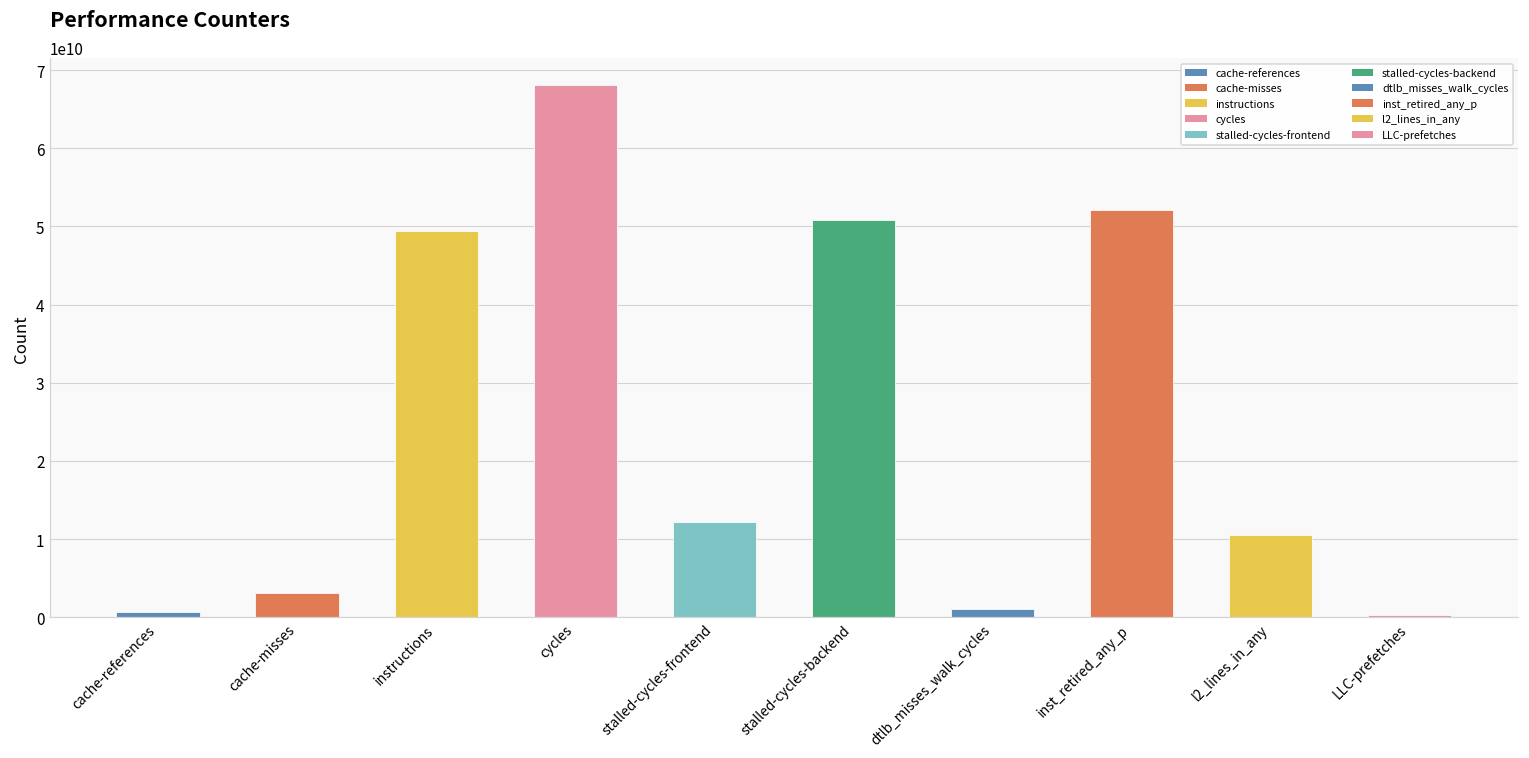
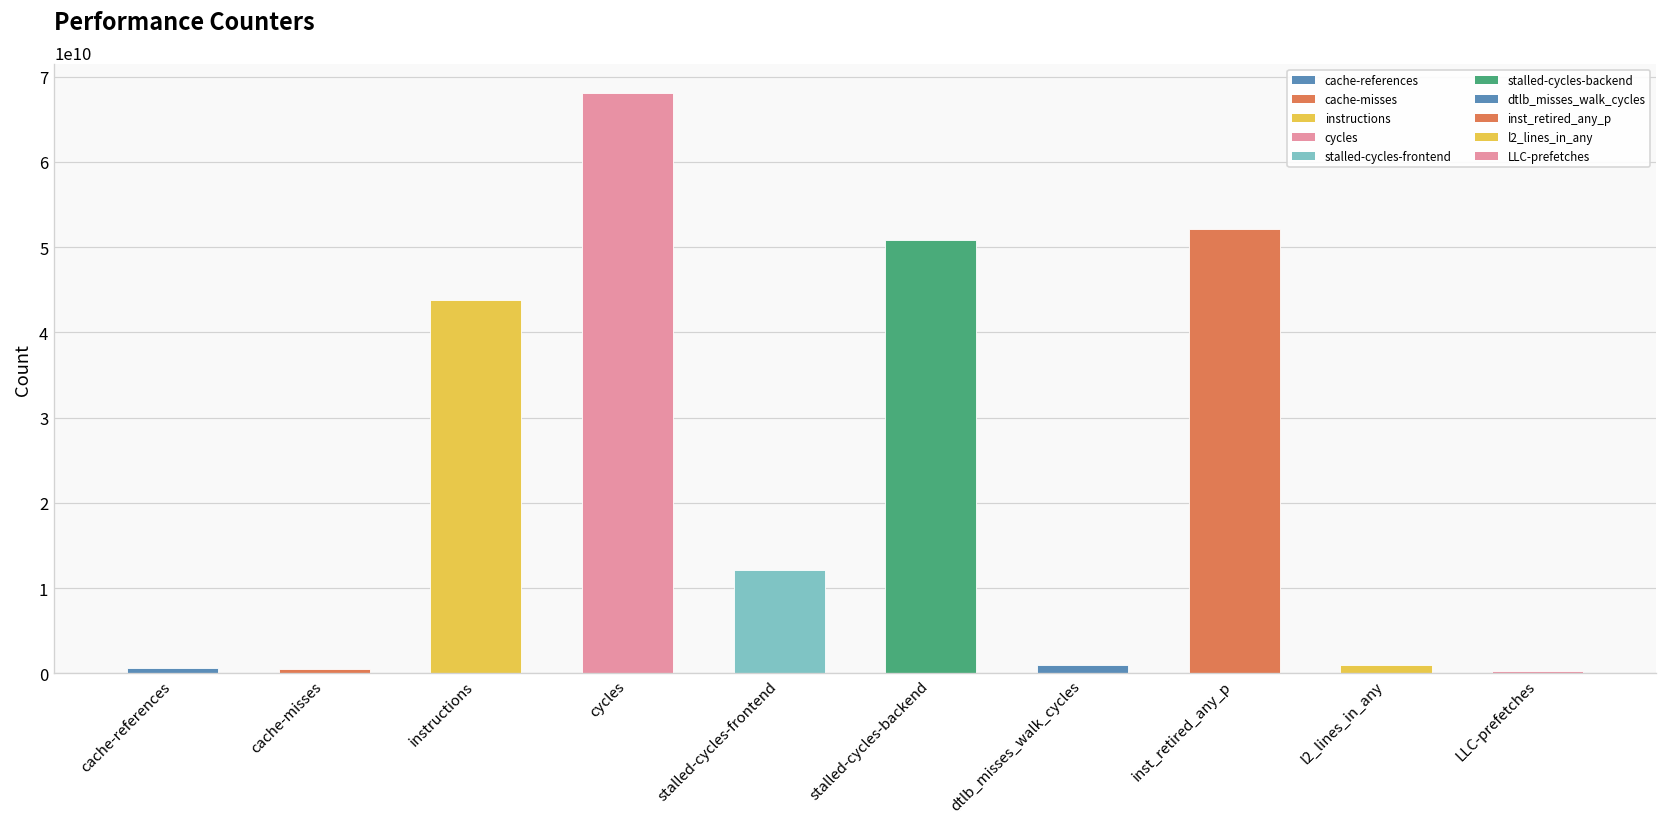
cache-misses: 3000000000 -> 1000000000
instructions: 49000000000 -> 44000000000
l2_lines_in_any: 11000000000 -> 1000000000
